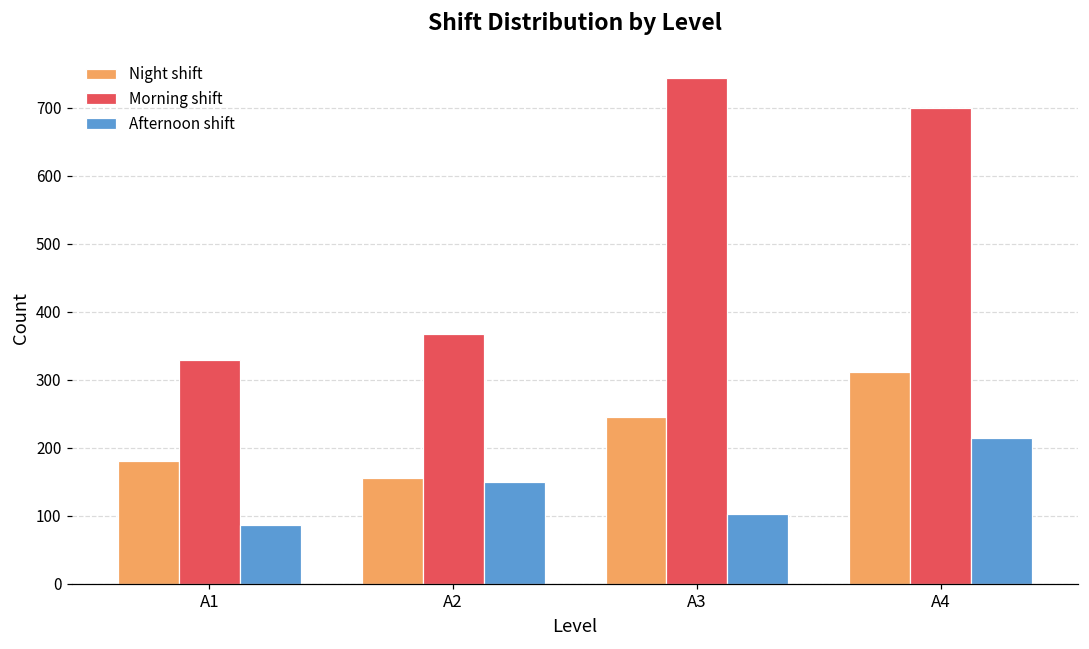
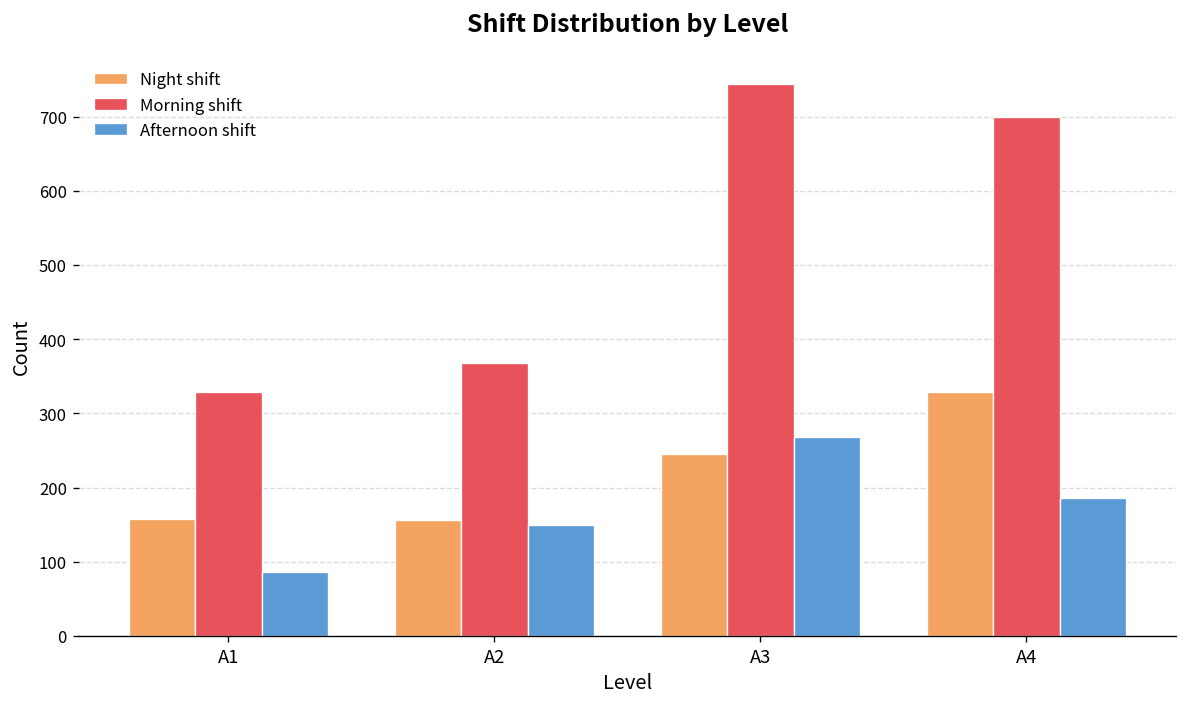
Night shift, A1: 180 -> 160
Afternoon shift, A3: 100 -> 270
Night shift, A4: 310 -> 330
Afternoon shift, A4: 210 -> 190
